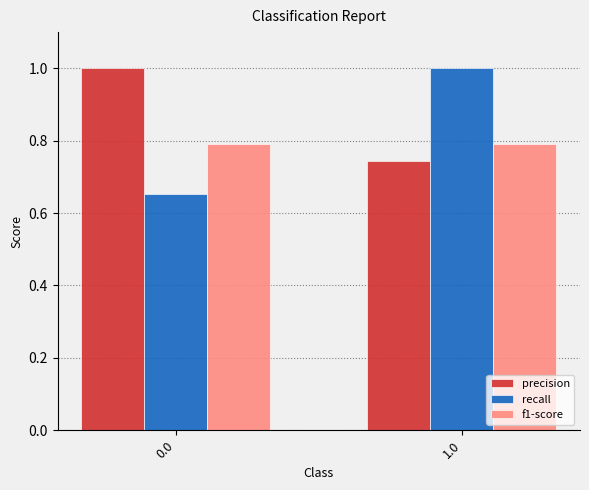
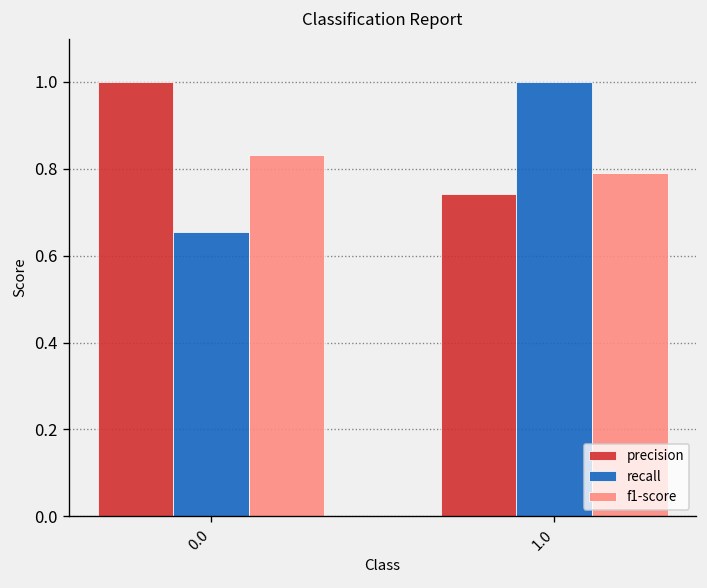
f1-score, 0.0: 0.79 -> 0.83
